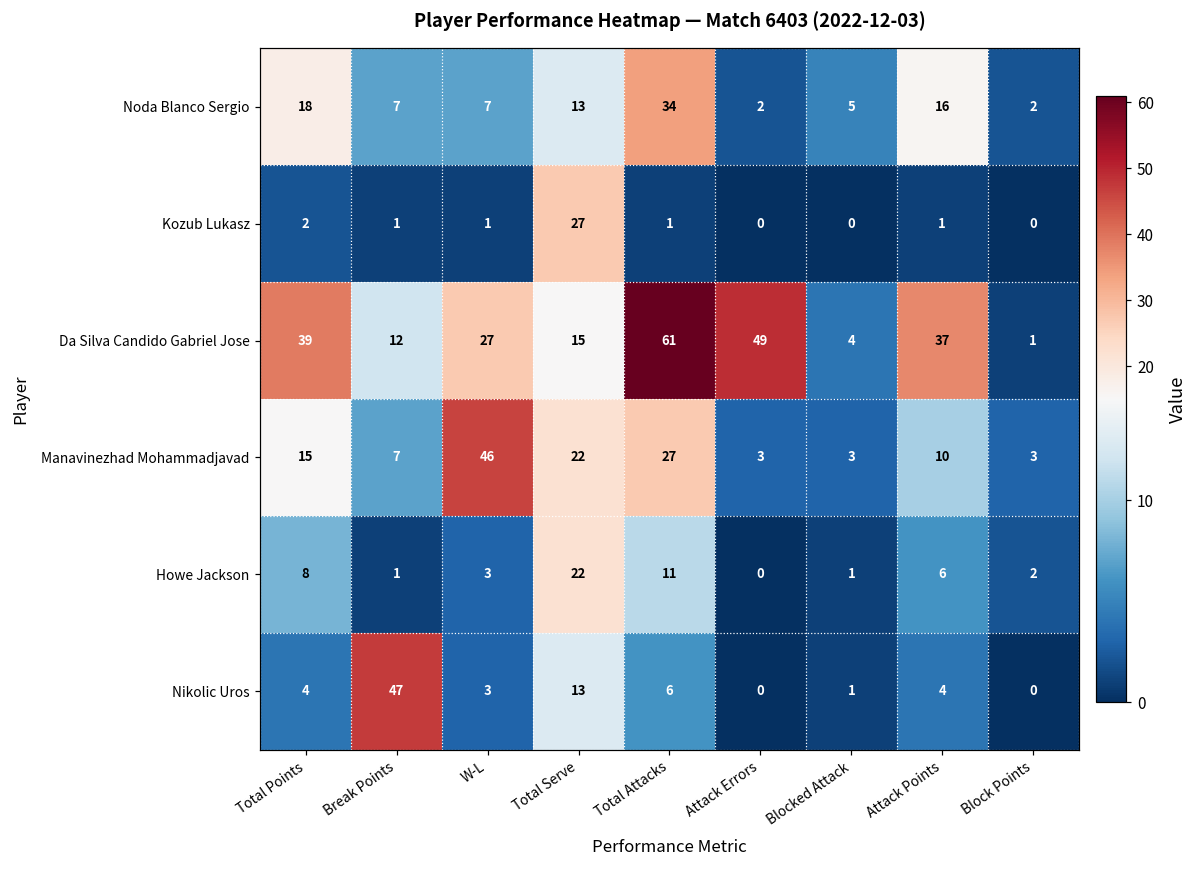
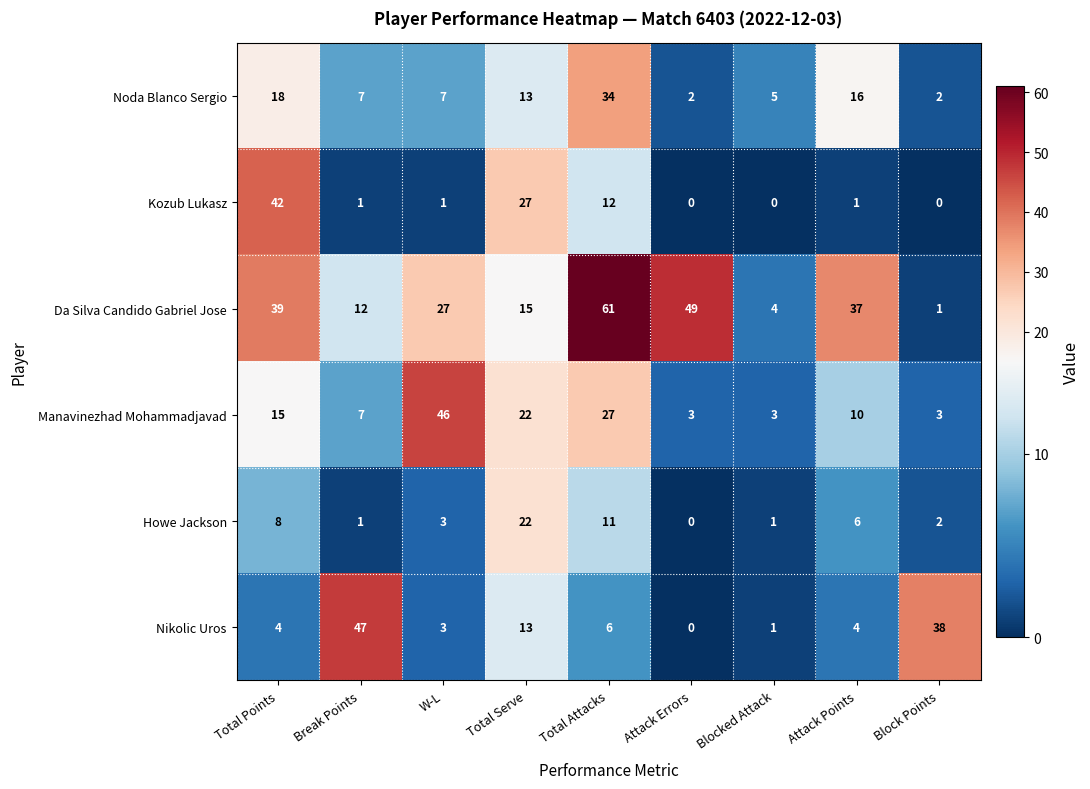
Kozub Lukasz, Total Points: 2 -> 42
Kozub Lukasz, Total Attacks: 1 -> 12
Nikolic Uros, Block Points: 0 -> 38
